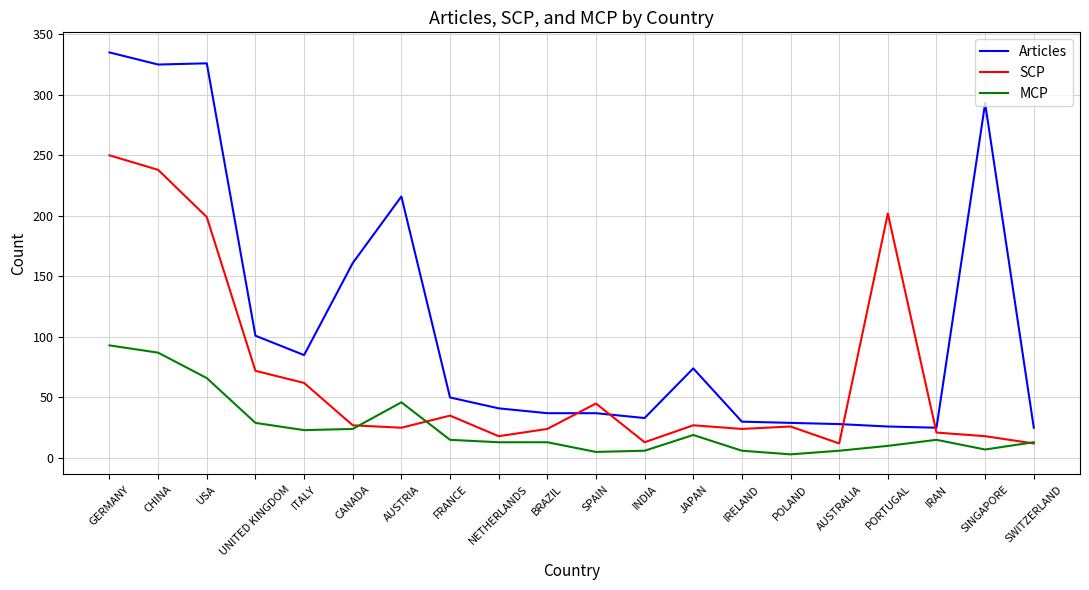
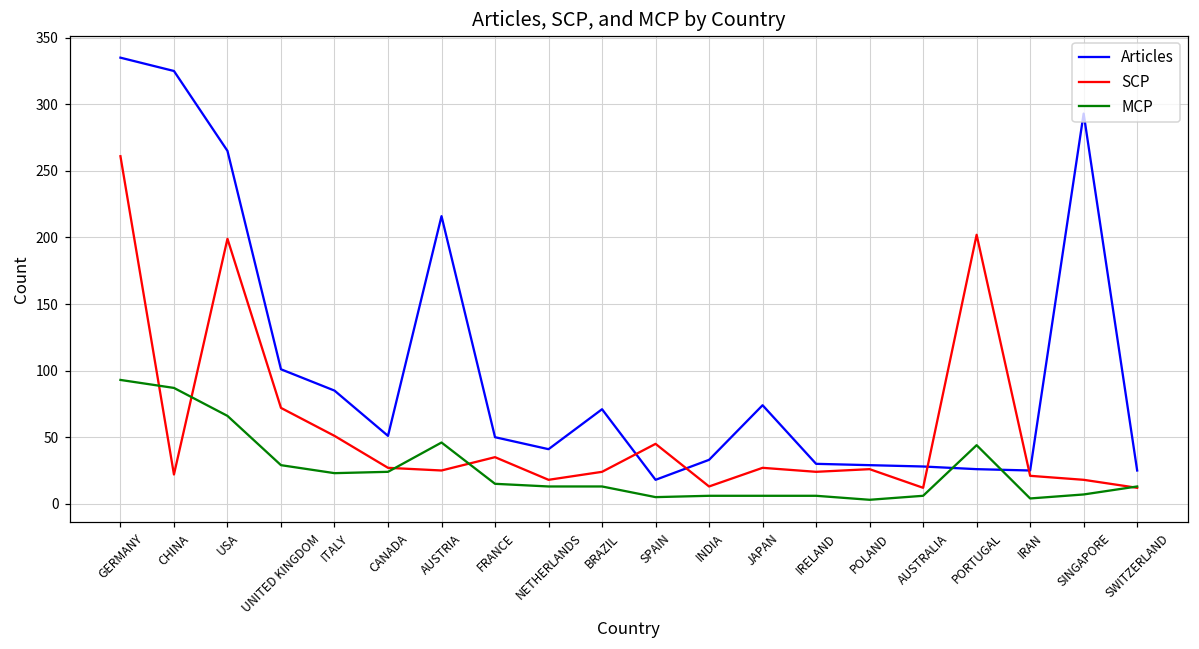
SCP, GERMANY: 250 -> 261
SCP, CHINA: 238 -> 22
Articles, USA: 326 -> 265
SCP, ITALY: 62 -> 51
Articles, CANADA: 161 -> 51
Articles, BRAZIL: 37 -> 71
Articles, SPAIN: 37 -> 18
MCP, JAPAN: 19 -> 6
MCP, PORTUGAL: 10 -> 44
MCP, IRAN: 15 -> 4
